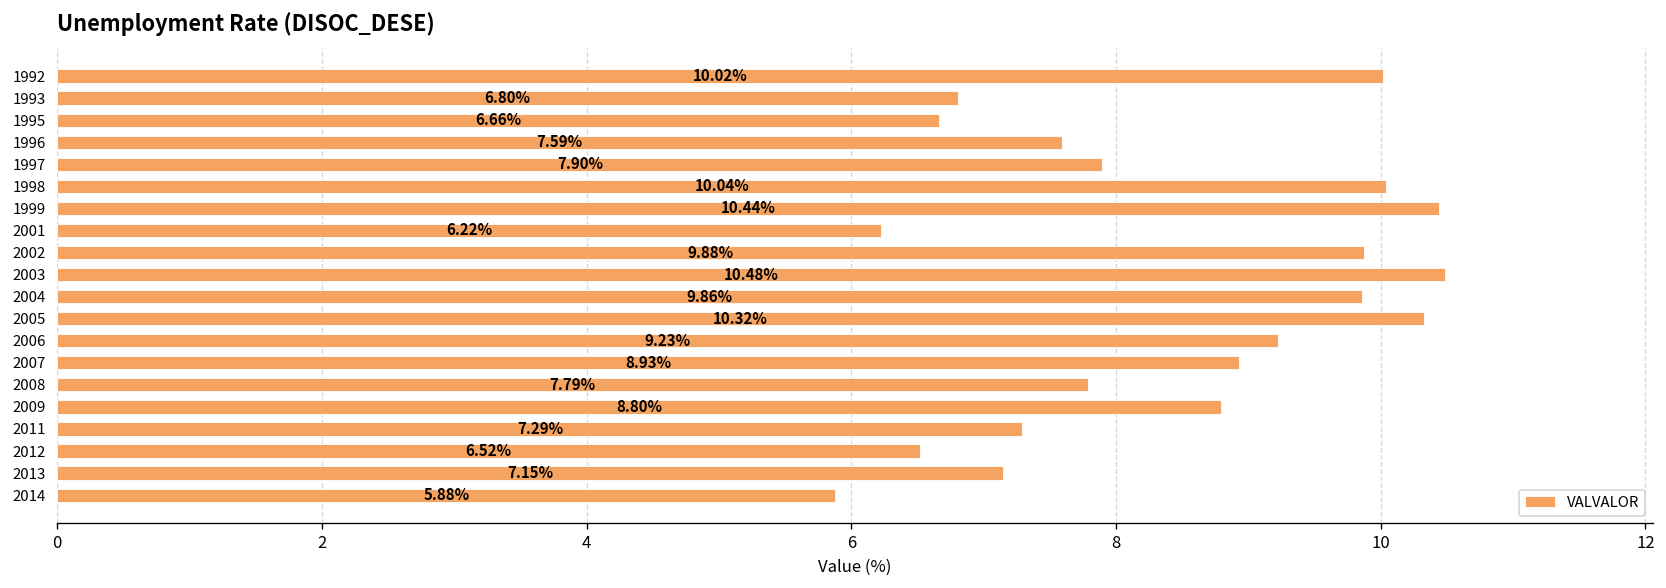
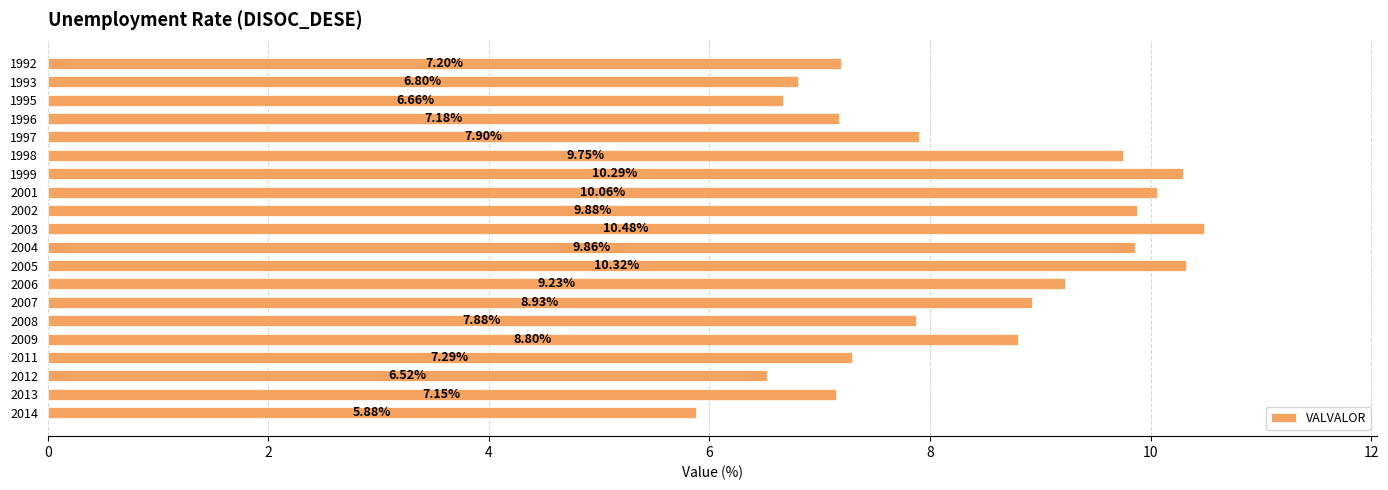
1992: 10.02% -> 7.20%
1996: 7.59% -> 7.18%
1998: 10.04% -> 9.75%
1999: 10.44% -> 10.29%
2001: 6.22% -> 10.06%
2008: 7.79% -> 7.88%
